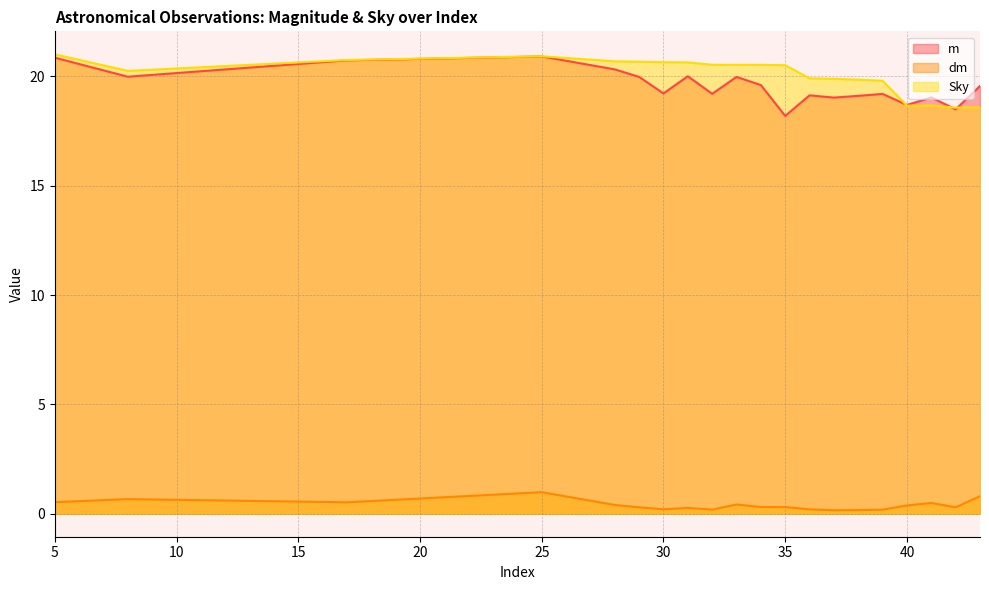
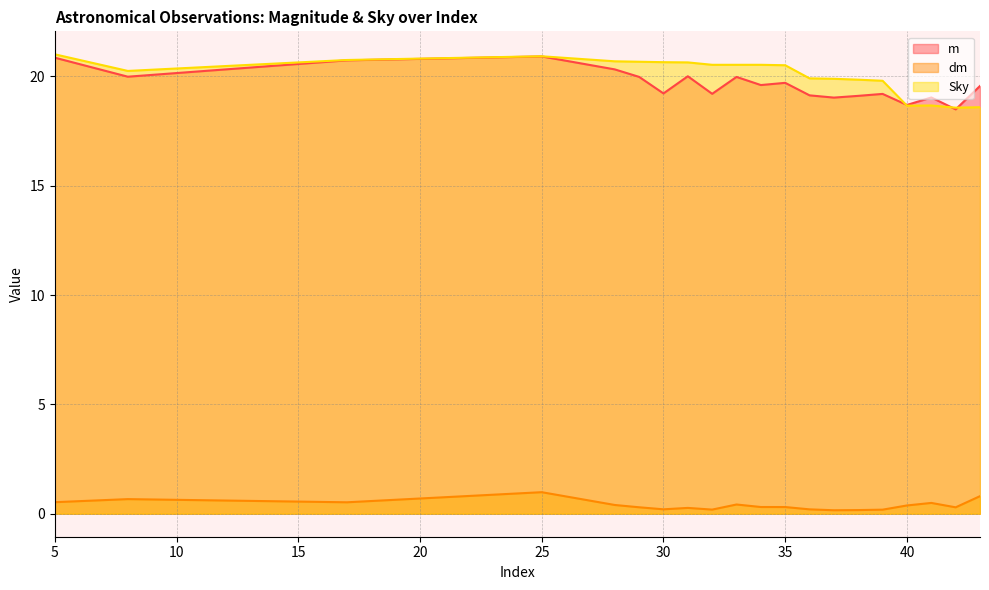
m, 35: 18.2 -> 19.7
